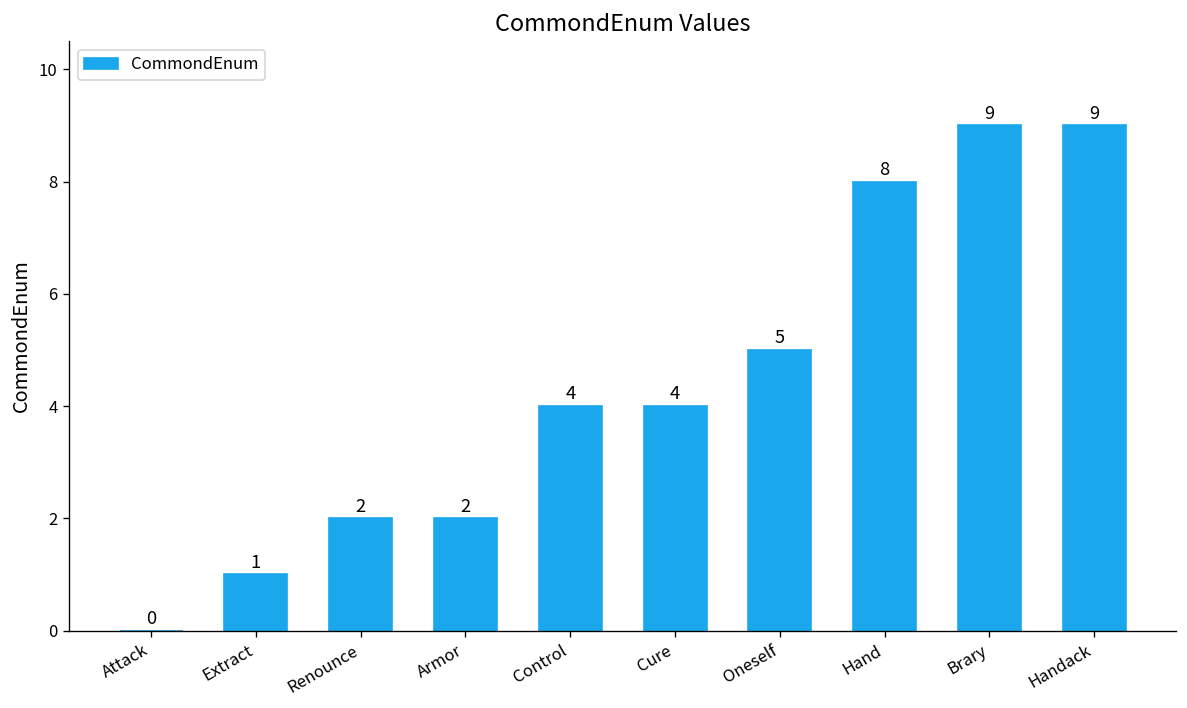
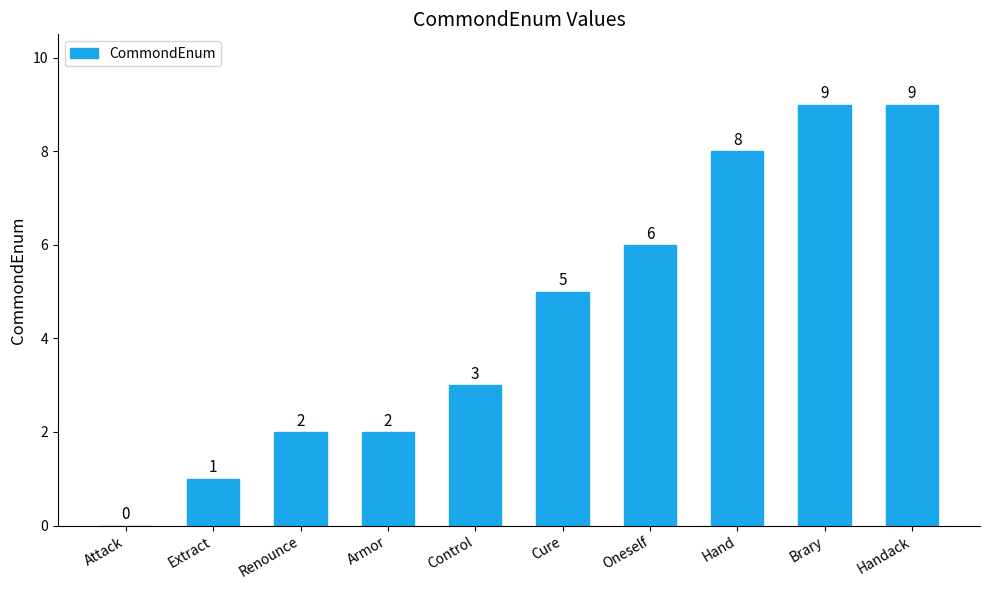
Control: 4 -> 3
Cure: 4 -> 5
Oneself: 5 -> 6
